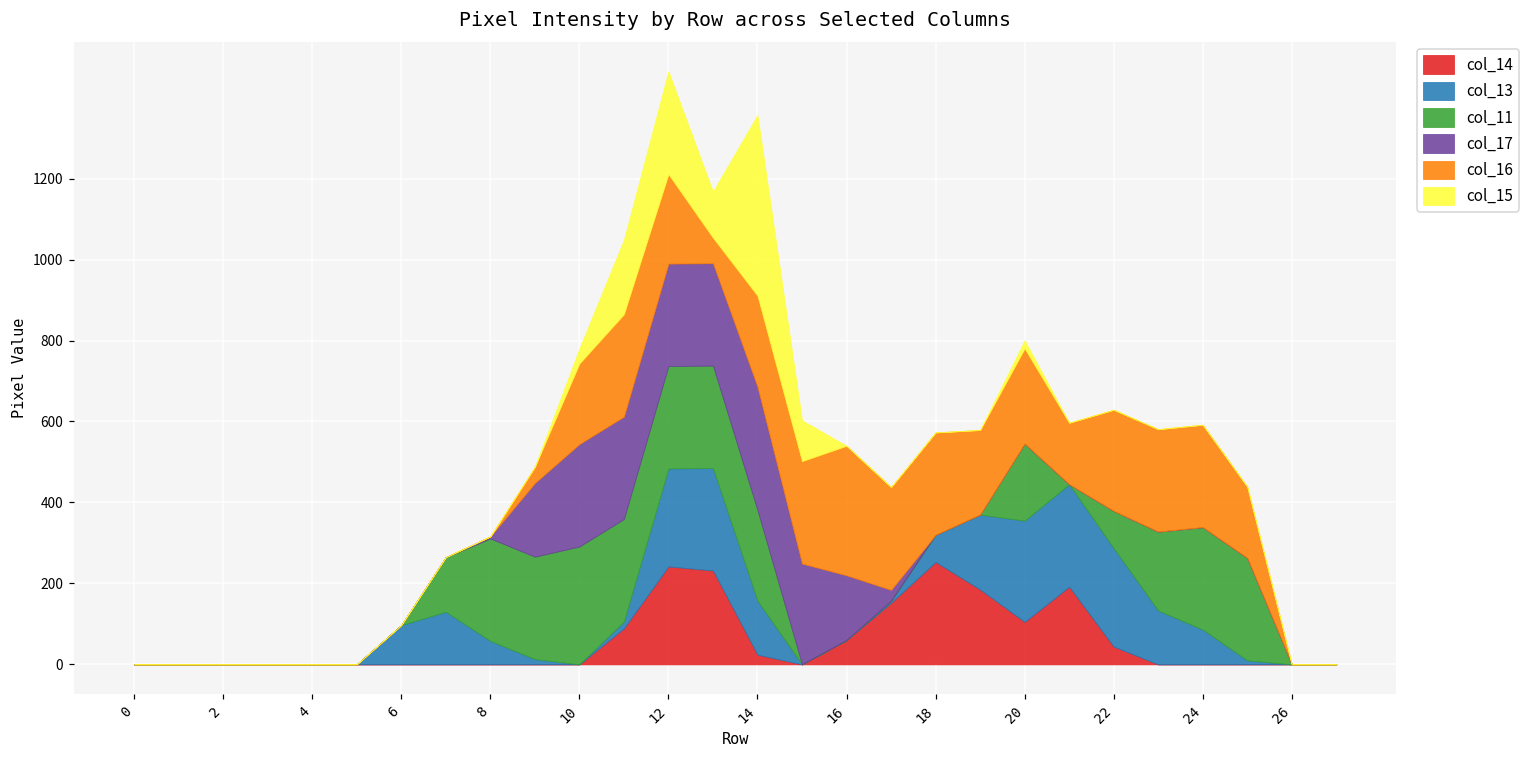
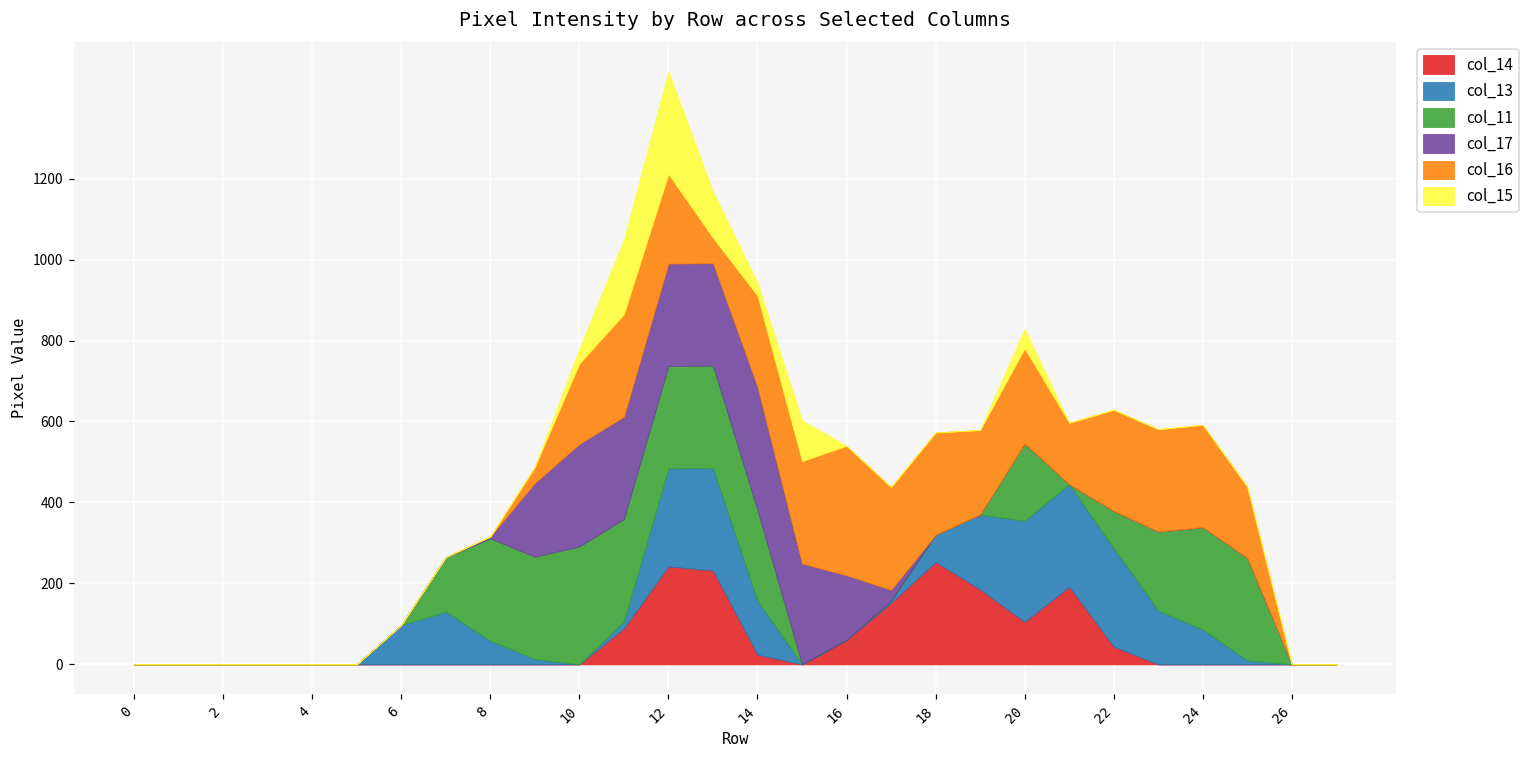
col_15, 14: 450 -> 30
col_15, 20: 20 -> 50
